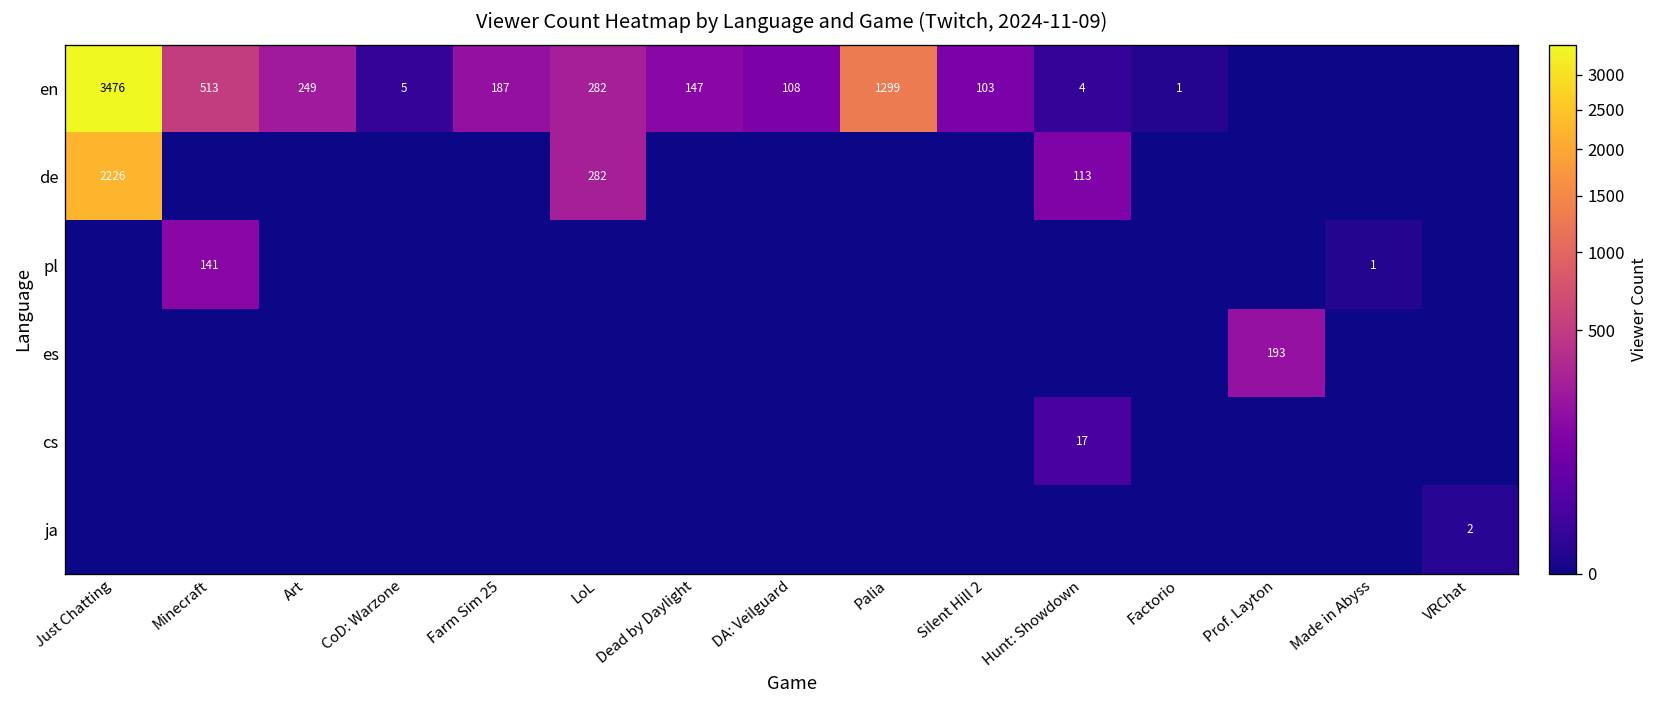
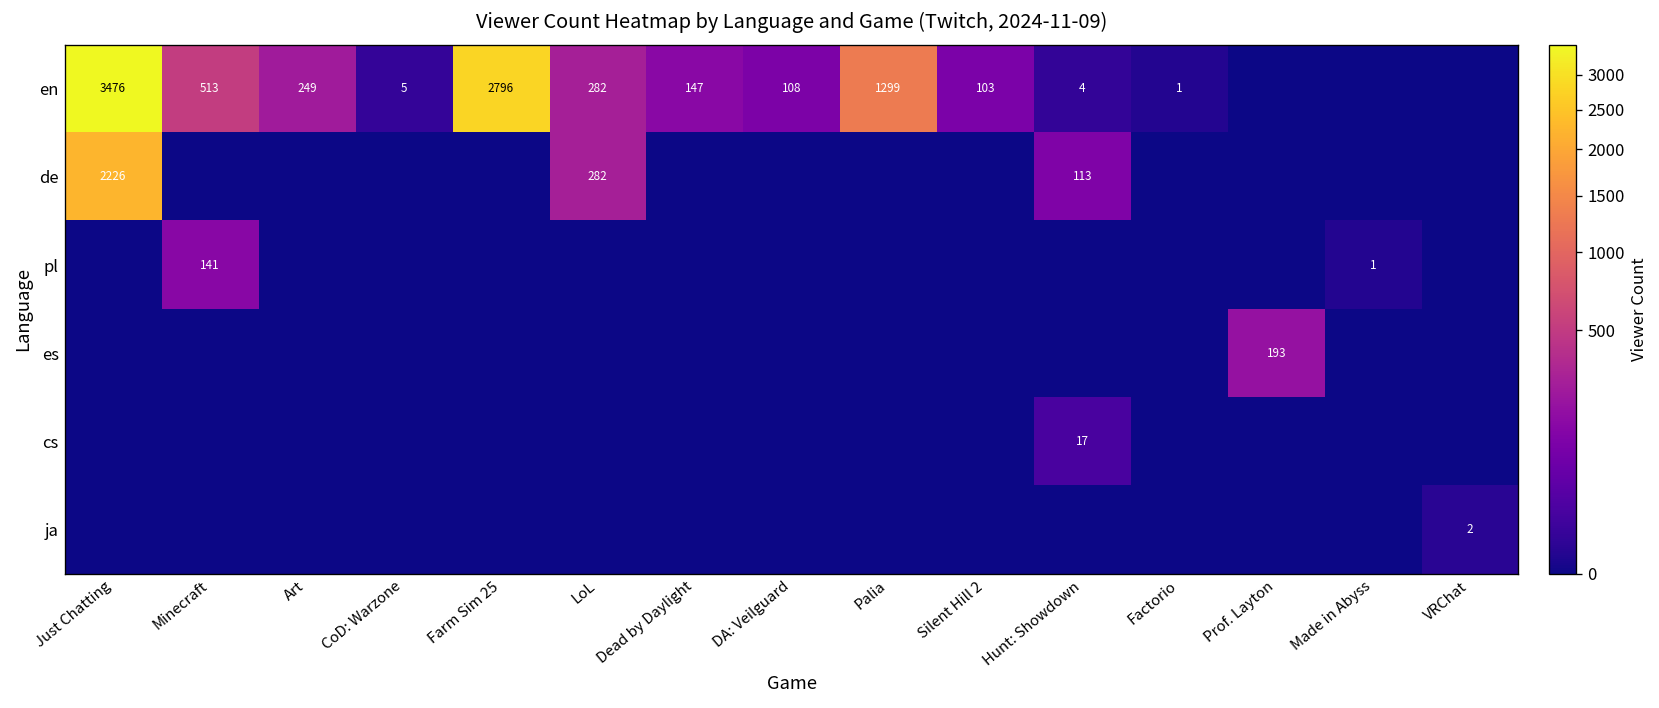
en, Farm Sim 25: 187 -> 2796
